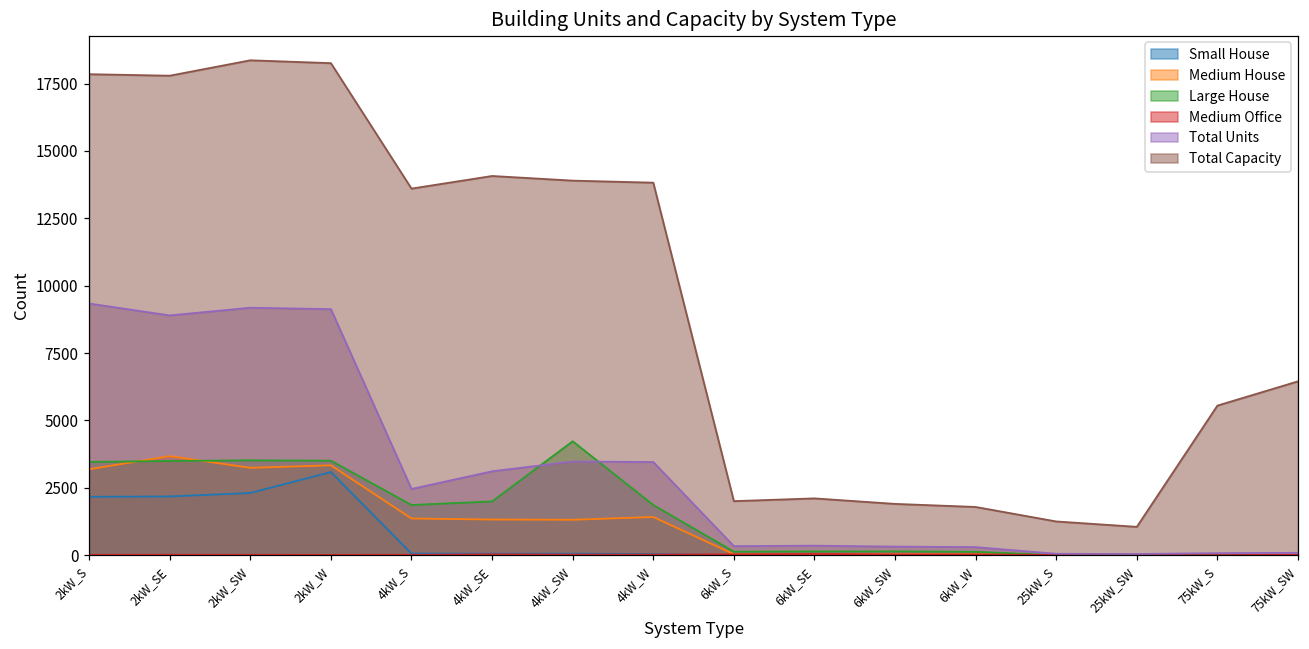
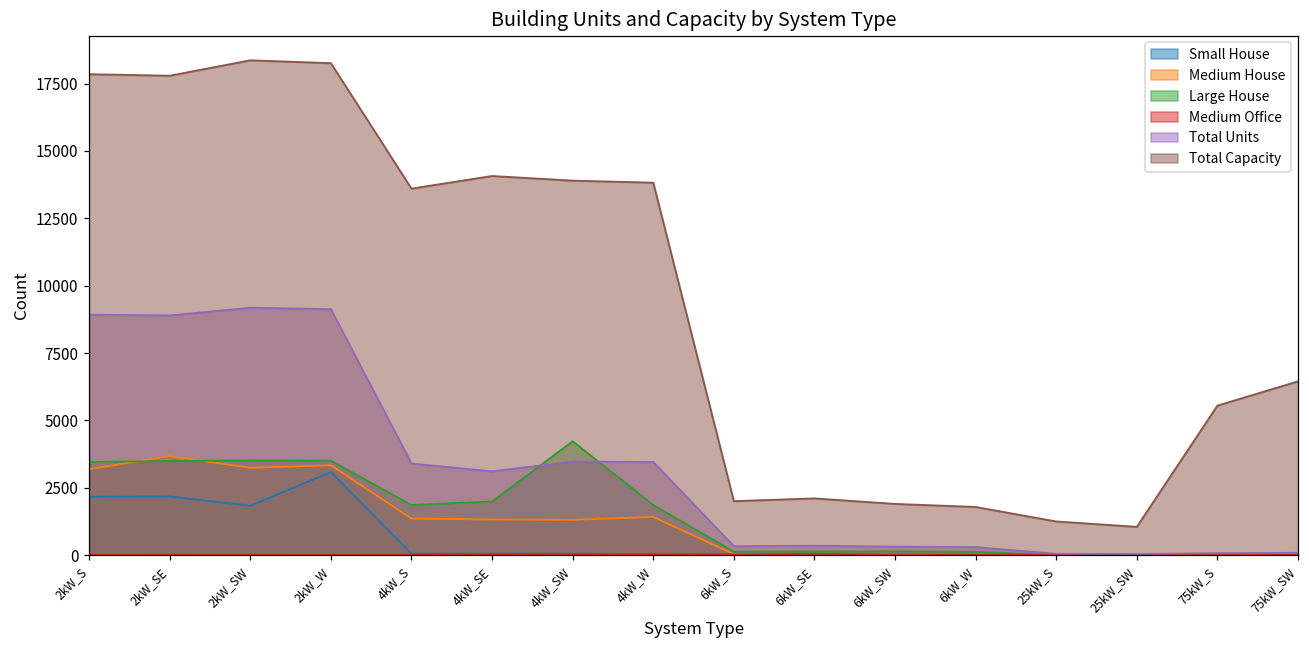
Total Units, 2kW_S: 9300 -> 8900
Small House, 2kW_SW: 2300 -> 1800
Total Units, 4kW_S: 2500 -> 3400
